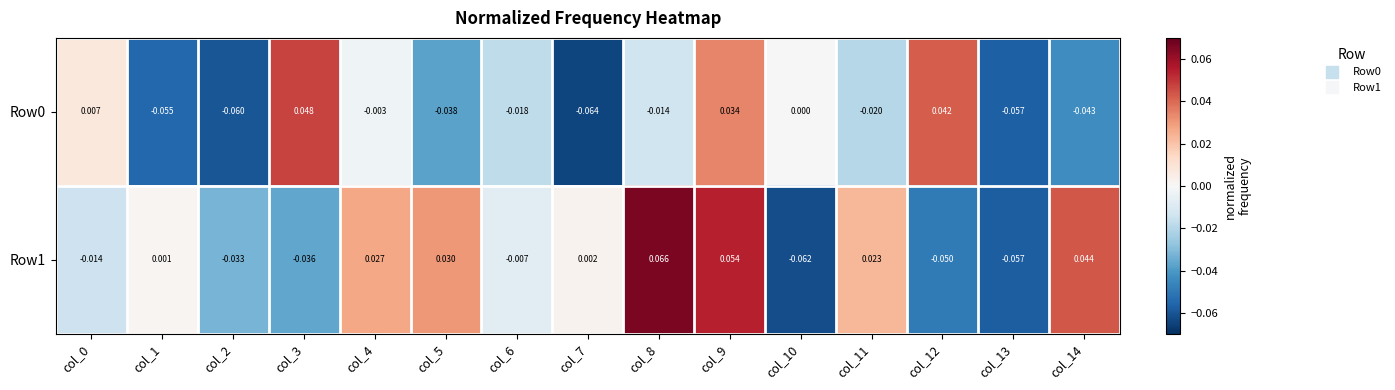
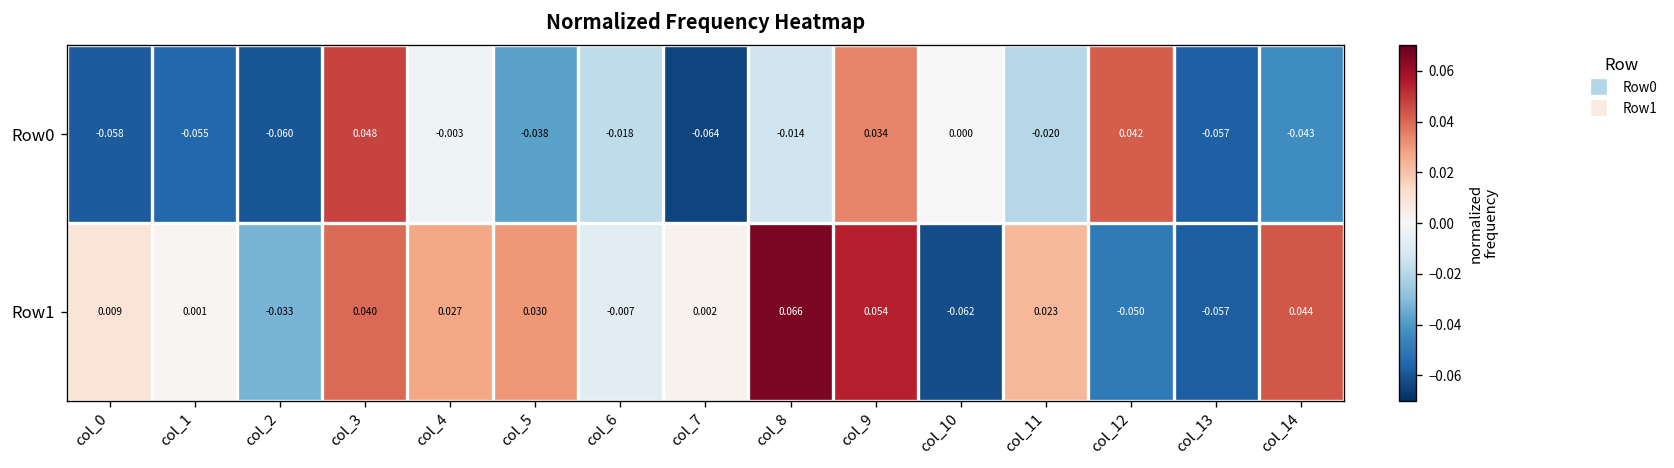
Row0, col_0: 0.007 -> -0.058
Row1, col_0: -0.014 -> 0.009
Row1, col_3: -0.036 -> 0.040
